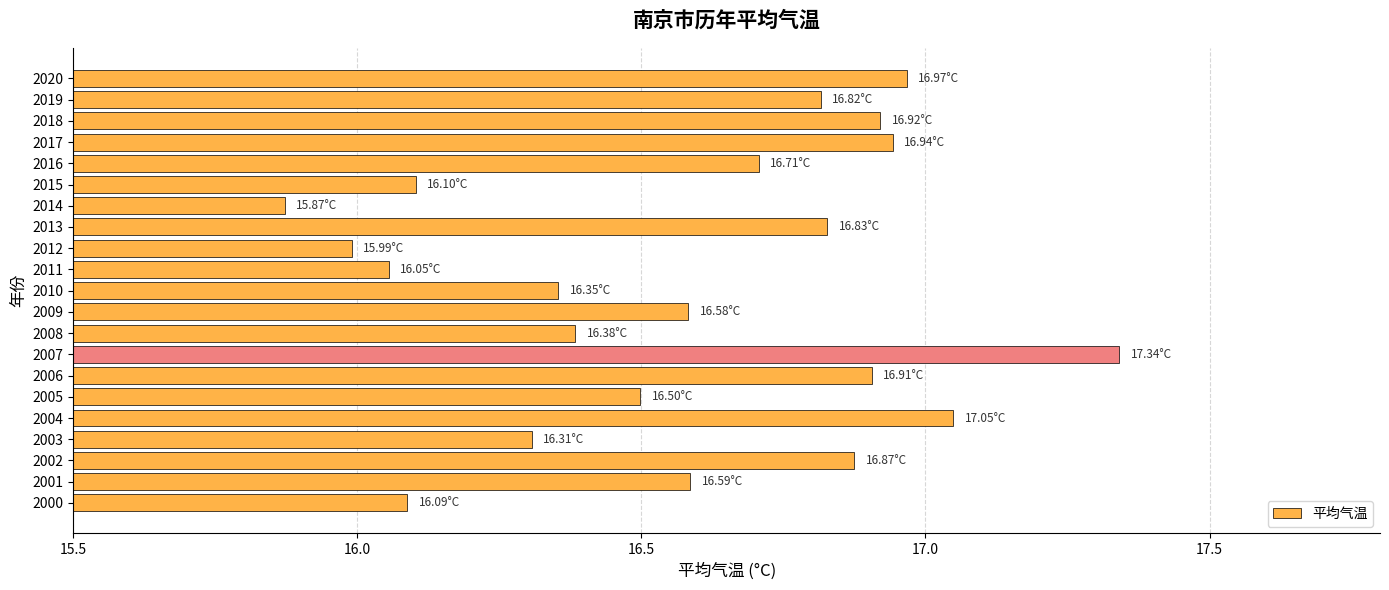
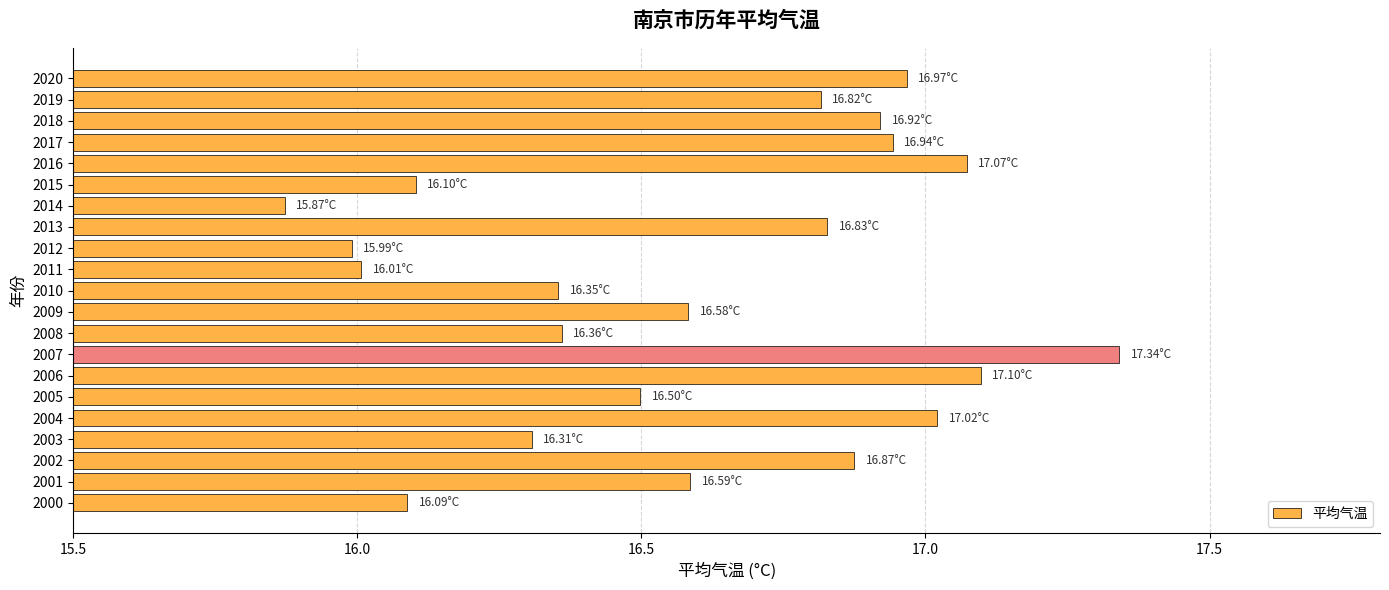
2016: 16.71°C -> 17.07°C
2011: 16.05°C -> 16.01°C
2008: 16.38°C -> 16.36°C
2006: 16.91°C -> 17.10°C
2004: 17.05°C -> 17.02°C
